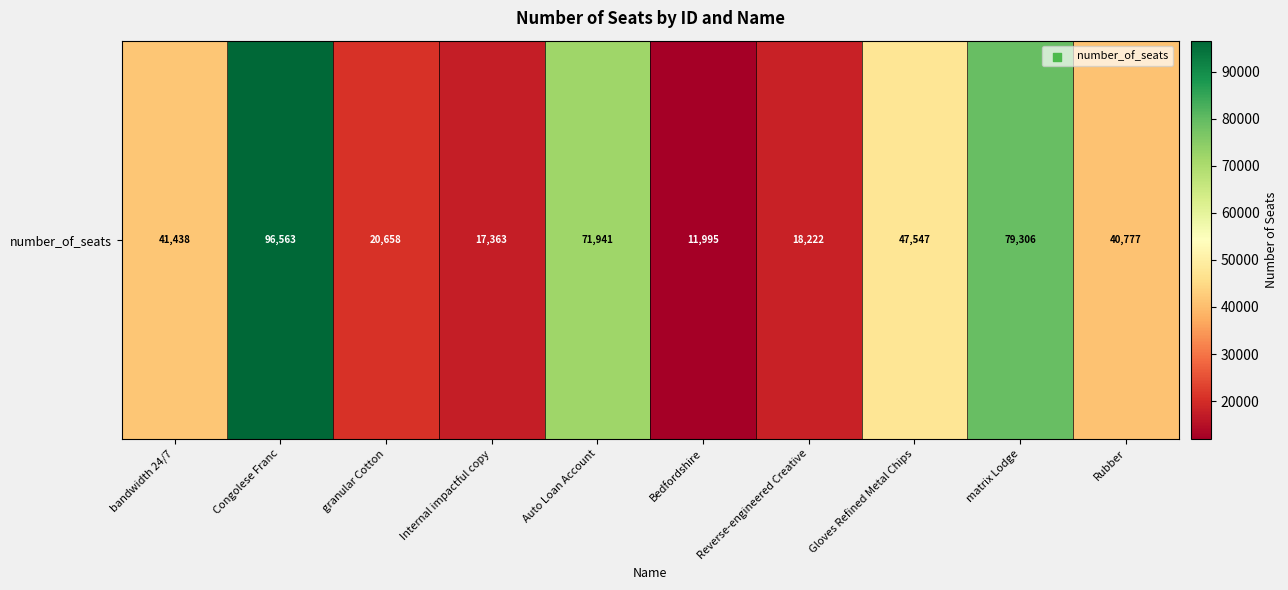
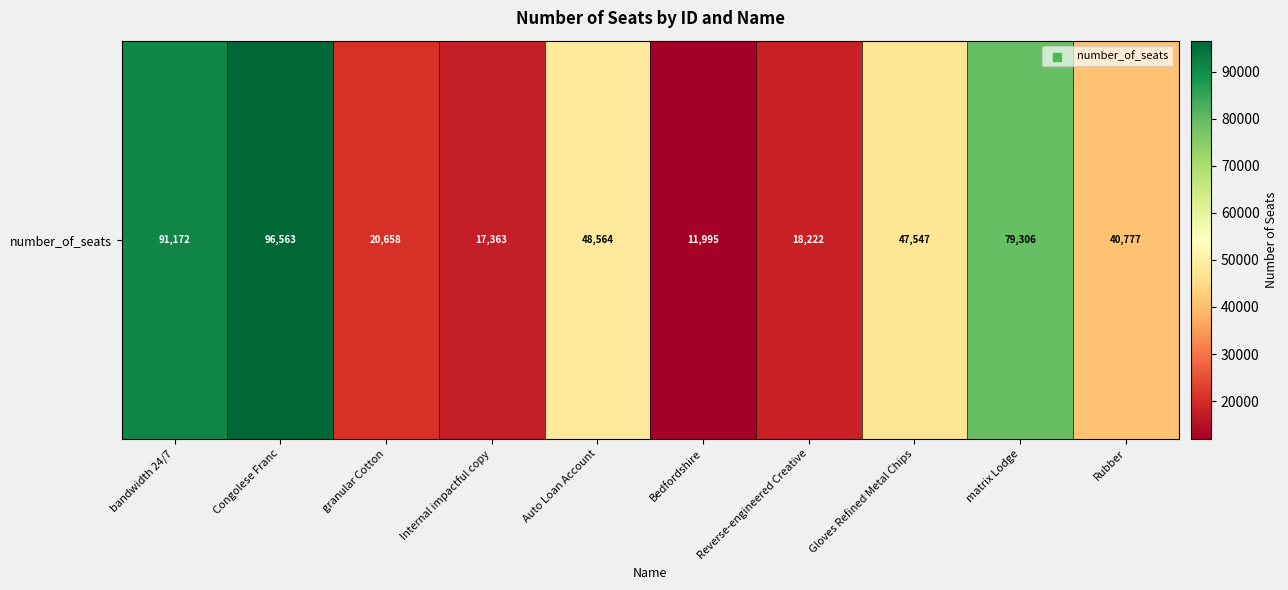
number_of_seats, bandwidth 24/7: 41,438 -> 91,172
number_of_seats, Auto Loan Account: 71,941 -> 48,564
